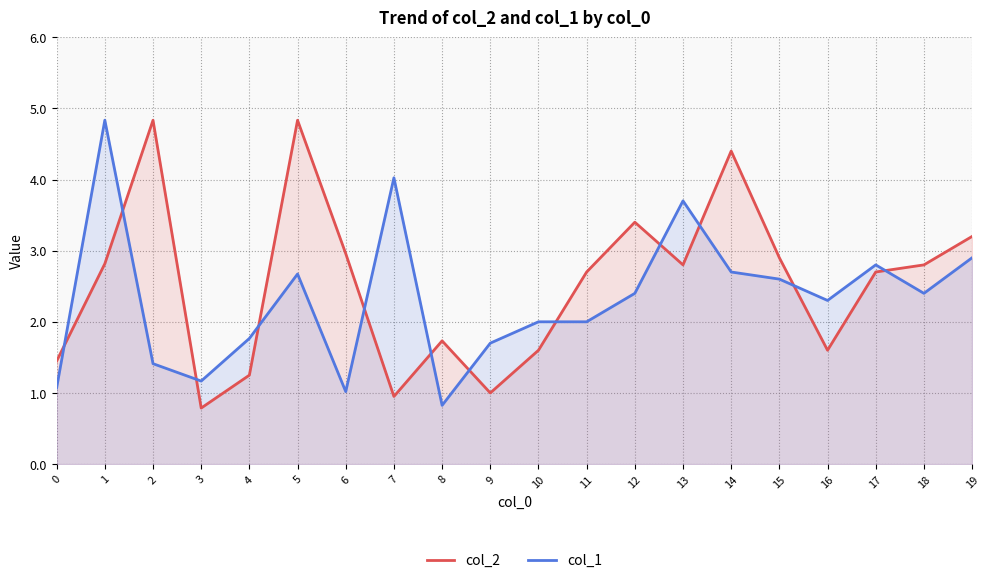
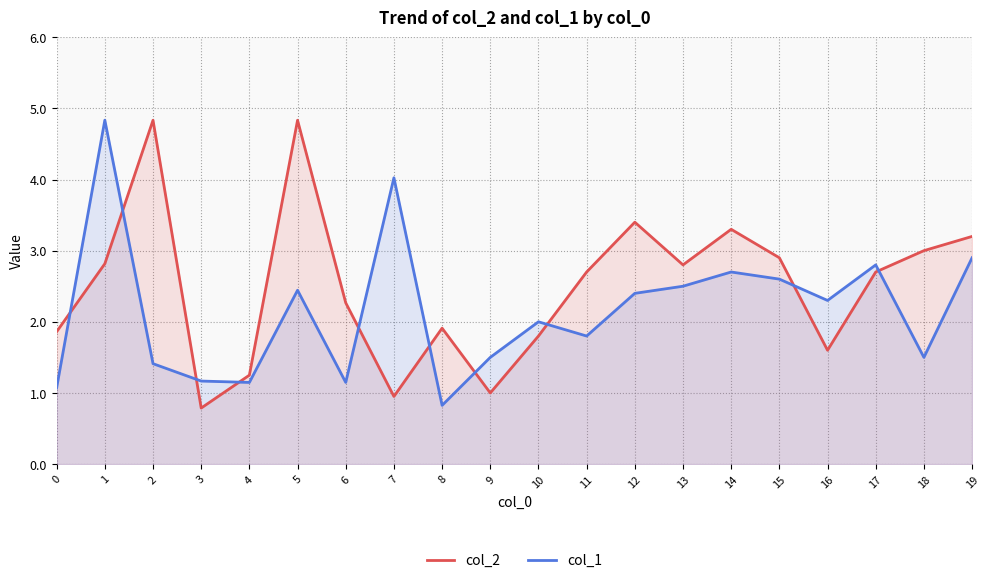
col_2, 0: 1.4 -> 1.9
col_1, 4: 1.8 -> 1.1
col_1, 5: 2.7 -> 2.4
col_2, 6: 3.0 -> 2.3
col_1, 6: 1.0 -> 1.1
col_2, 8: 1.7 -> 1.9
col_1, 9: 1.7 -> 1.5
col_2, 10: 1.6 -> 1.8
col_1, 11: 2.0 -> 1.8
col_1, 13: 3.7 -> 2.5
col_2, 14: 4.4 -> 3.3
col_2, 18: 2.8 -> 3.0
col_1, 18: 2.4 -> 1.5
